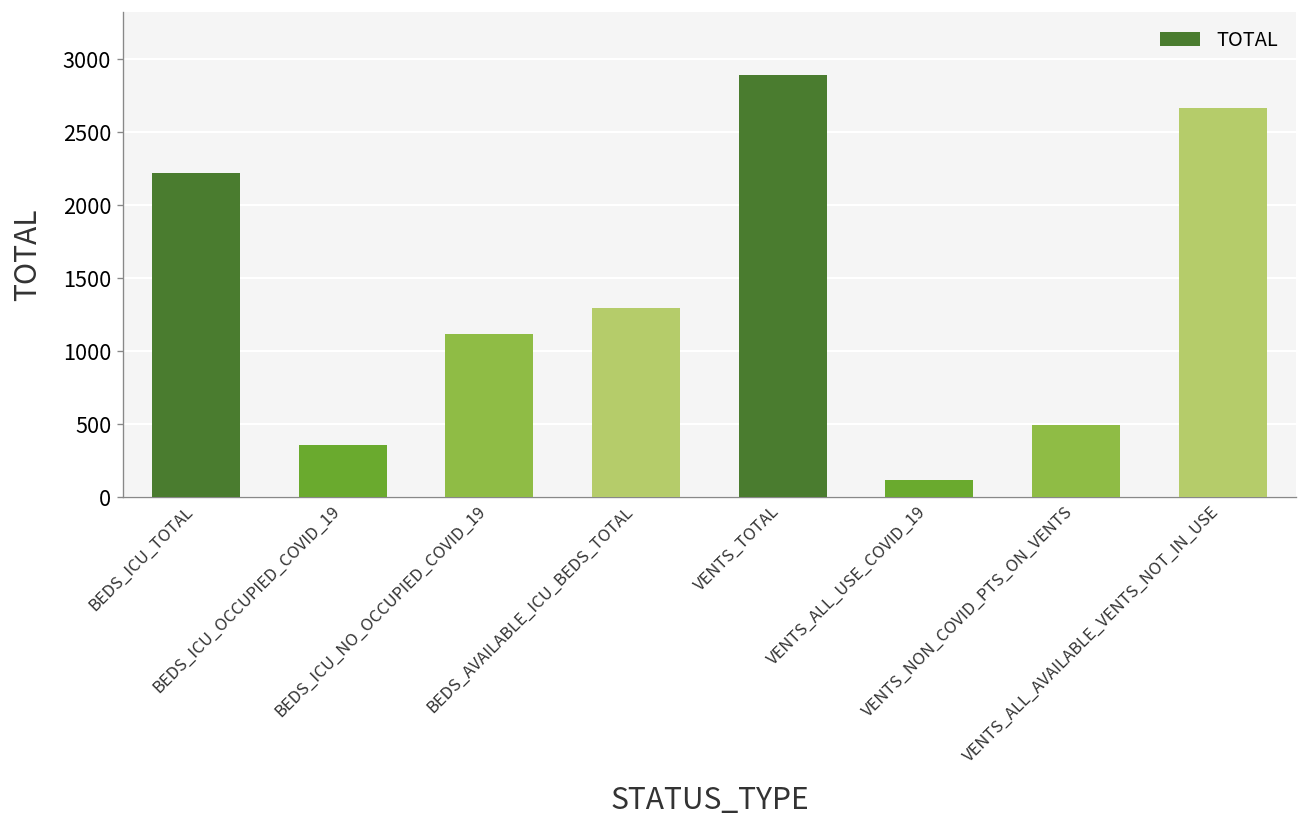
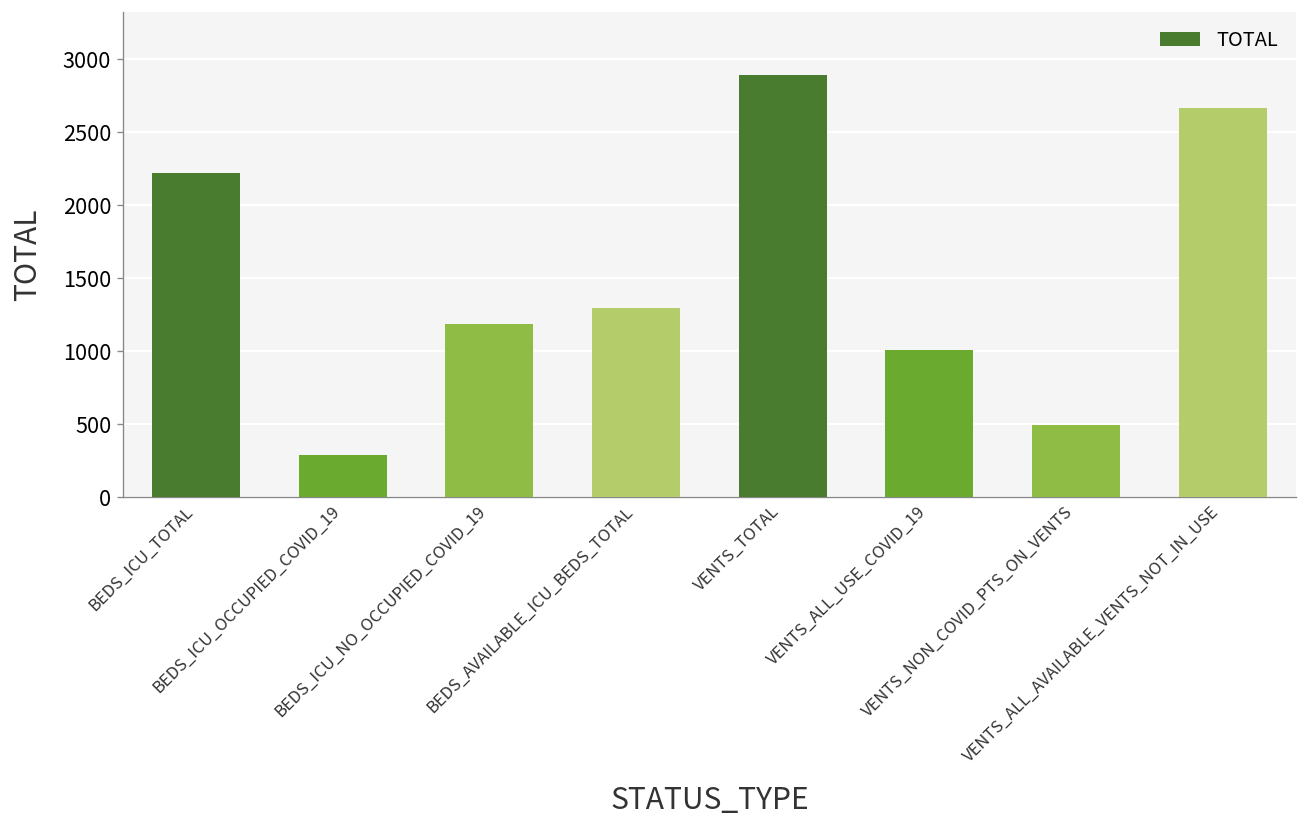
BEDS_ICU_OCCUPIED_COVID_19: 360 -> 290
BEDS_ICU_NO_OCCUPIED_COVID_19: 1120 -> 1190
VENTS_ALL_USE_COVID_19: 120 -> 1010
